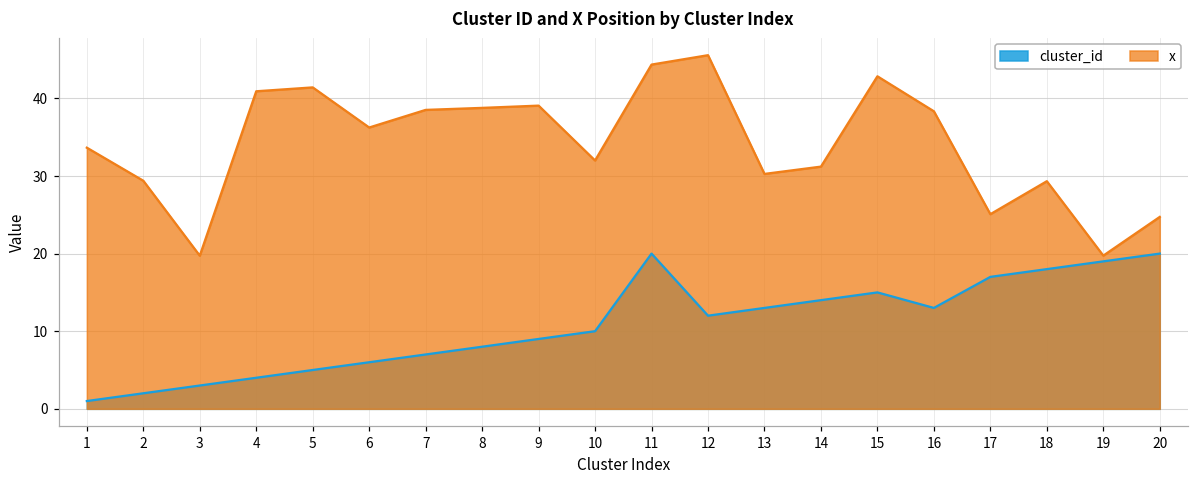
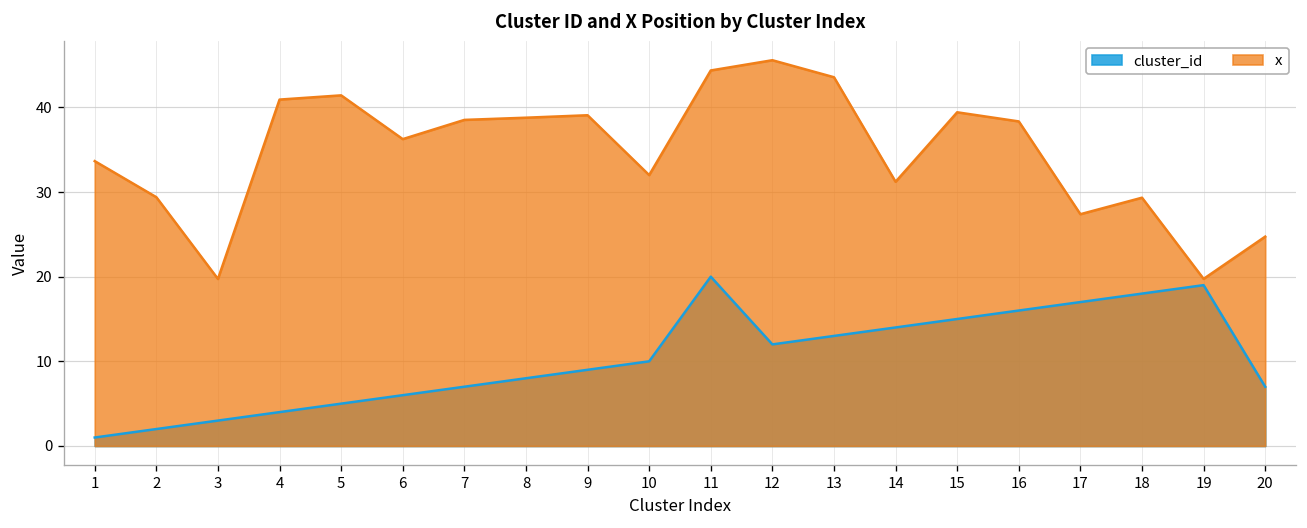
x, 13: 30 -> 44
x, 15: 43 -> 39
cluster_id, 16: 13 -> 16
x, 17: 25 -> 27
cluster_id, 20: 20 -> 7
